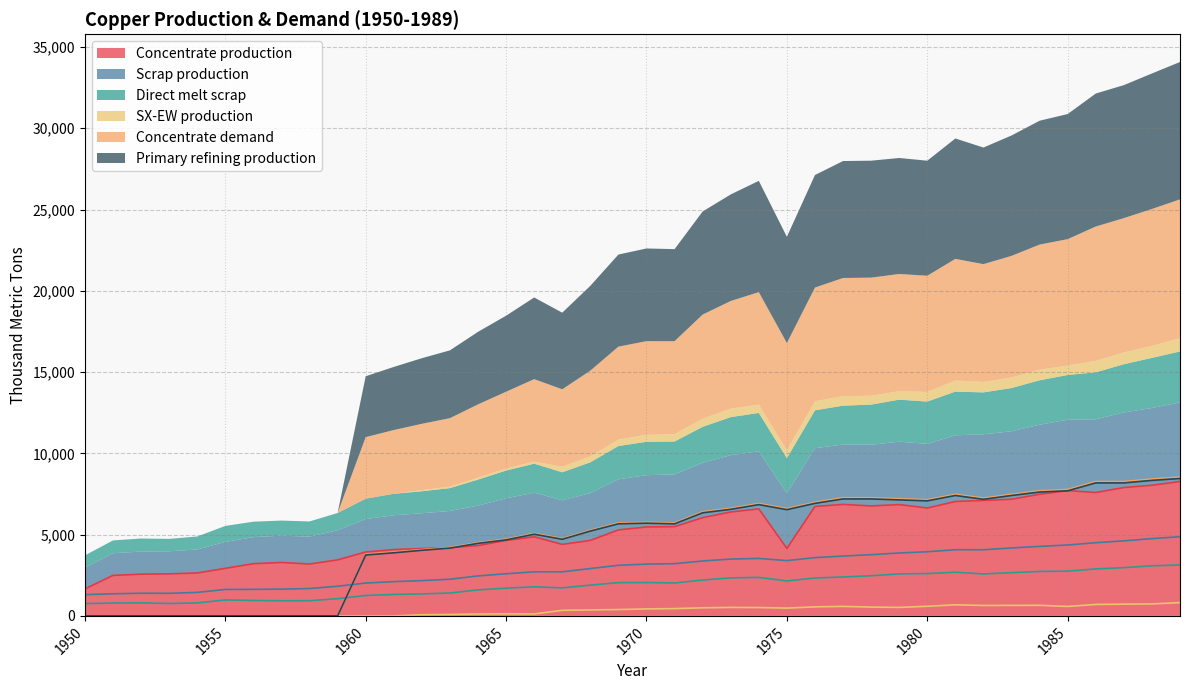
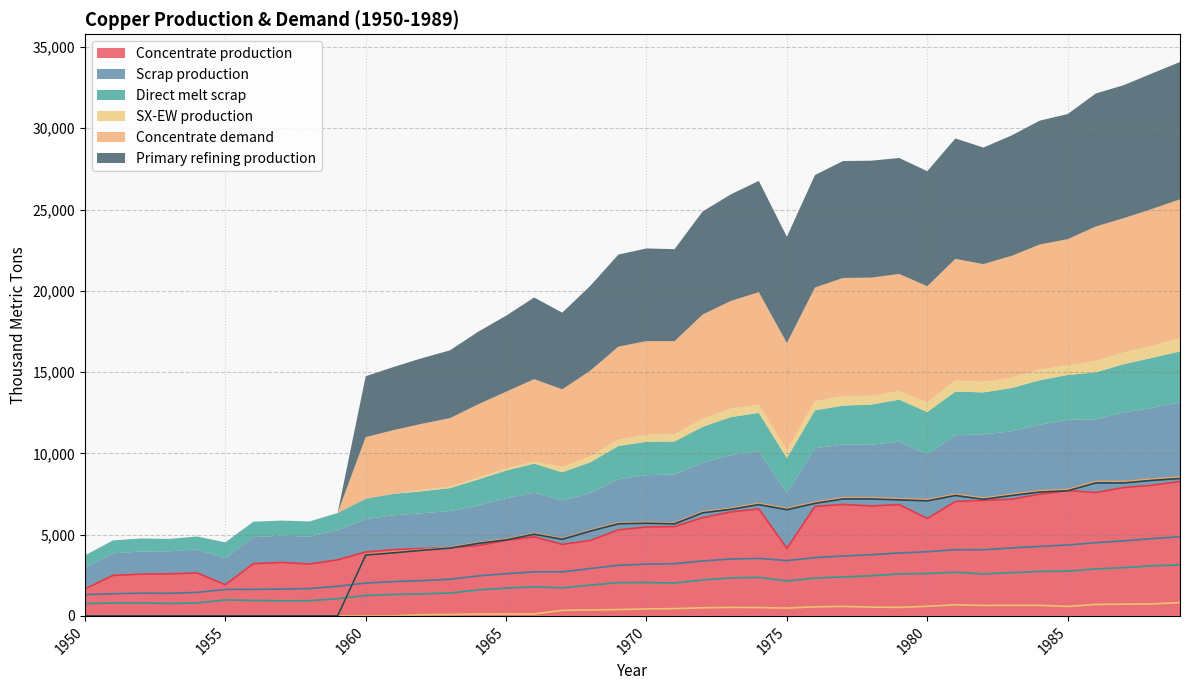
Concentrate production, 1955: 2,900 -> 1,900
Concentrate production, 1980: 6,600 -> 6,000
